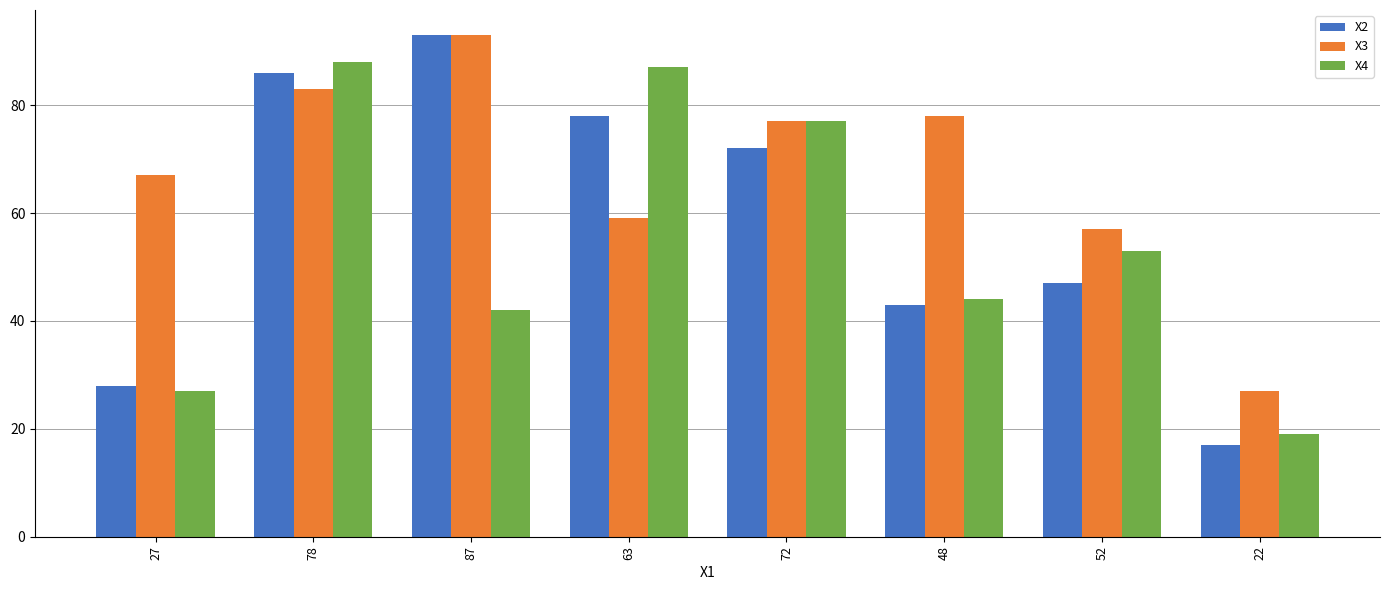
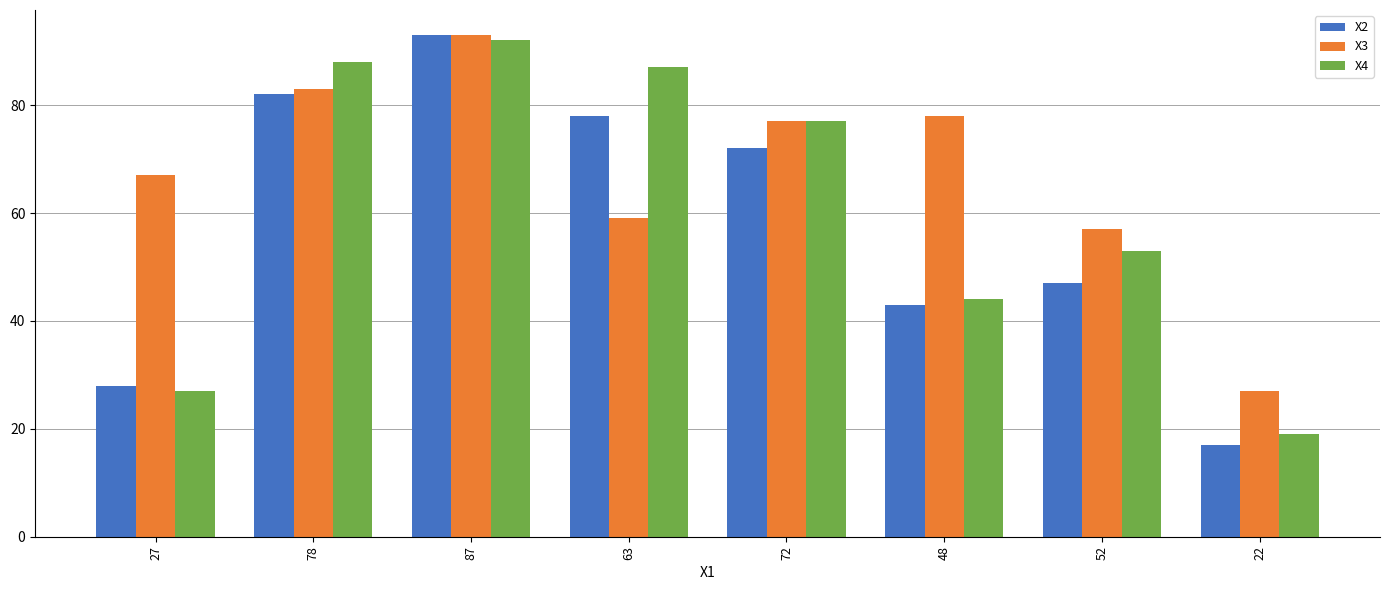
X2, 78: 86 -> 82
X4, 87: 42 -> 92
